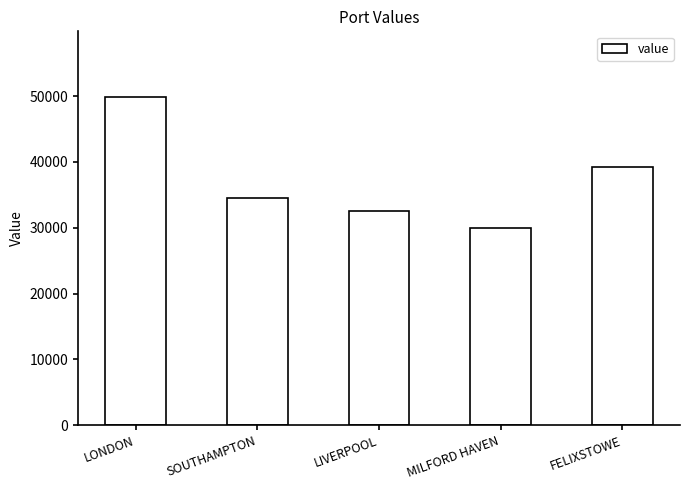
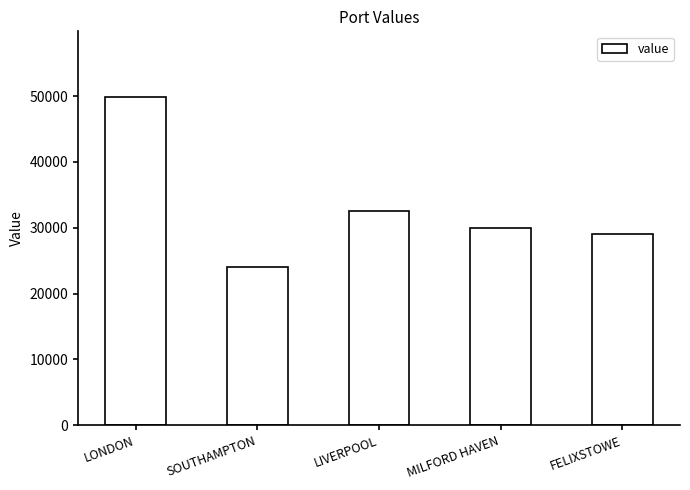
SOUTHAMPTON: 34000 -> 24000
FELIXSTOWE: 39000 -> 29000
